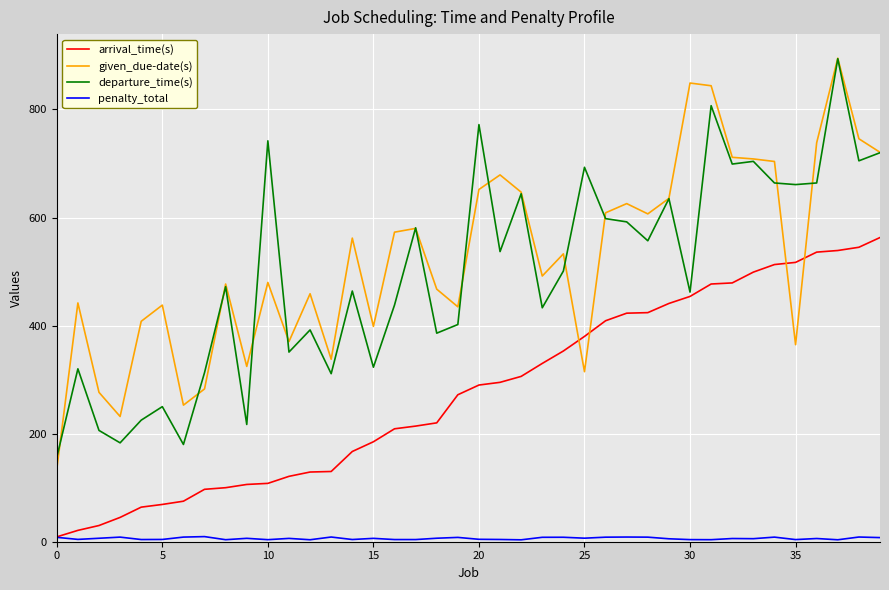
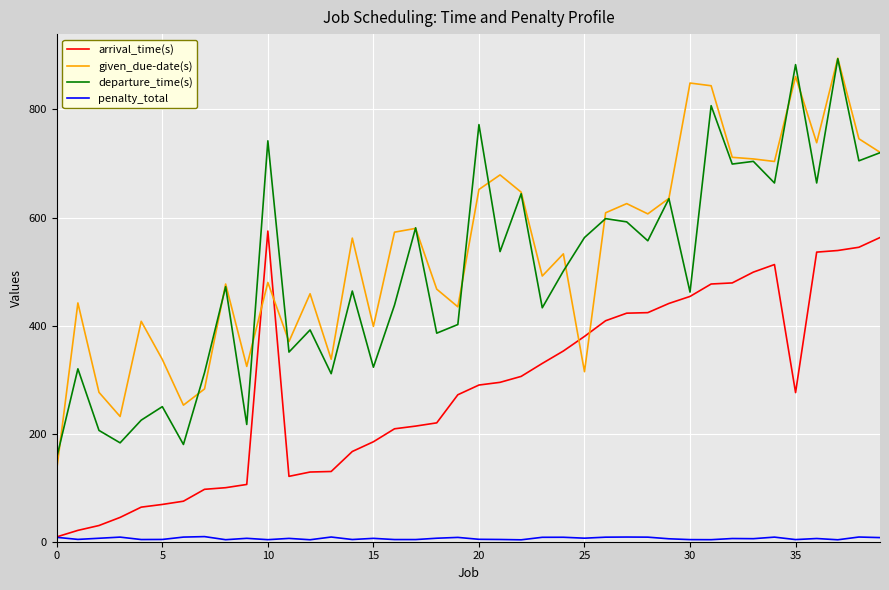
given_due-date(s), 5: 440 -> 340
arrival_time(s), 10: 110 -> 580
departure_time(s), 25: 690 -> 560
arrival_time(s), 35: 520 -> 280
given_due-date(s), 35: 360 -> 860
departure_time(s), 35: 660 -> 880
